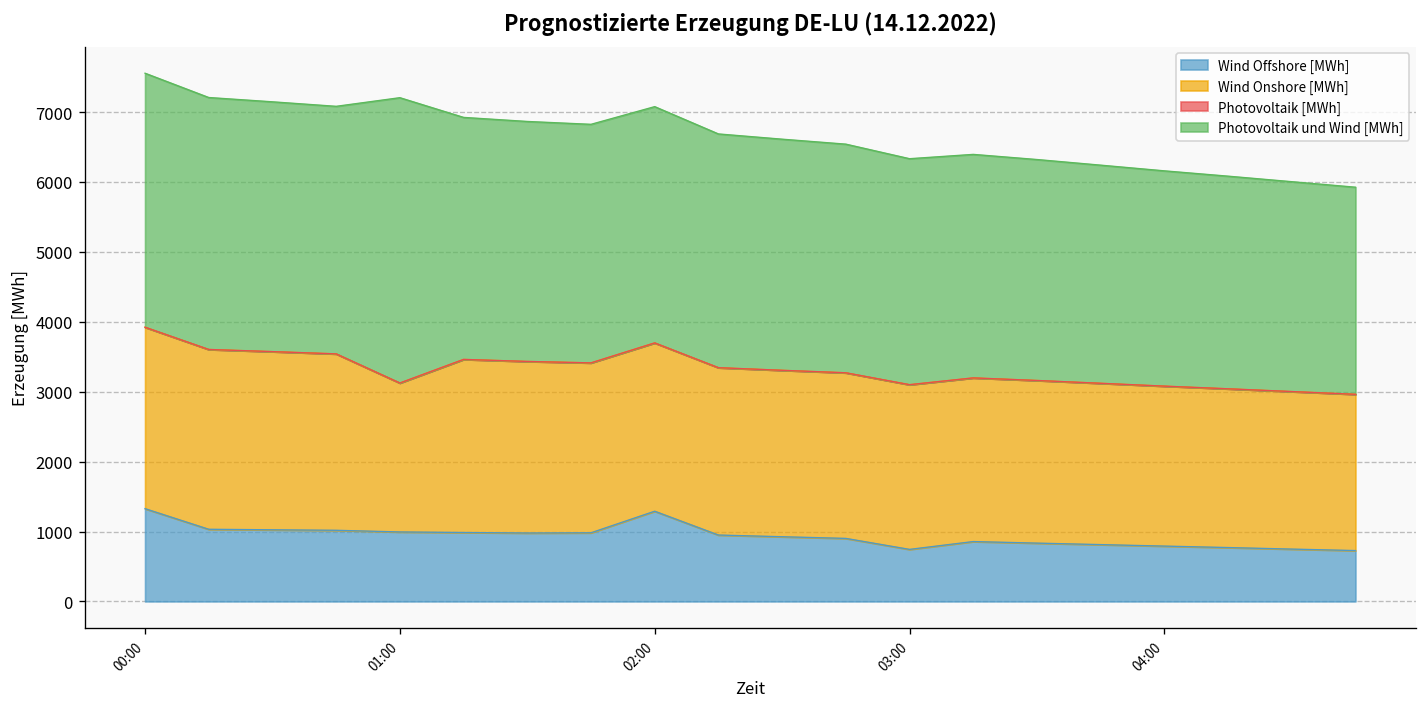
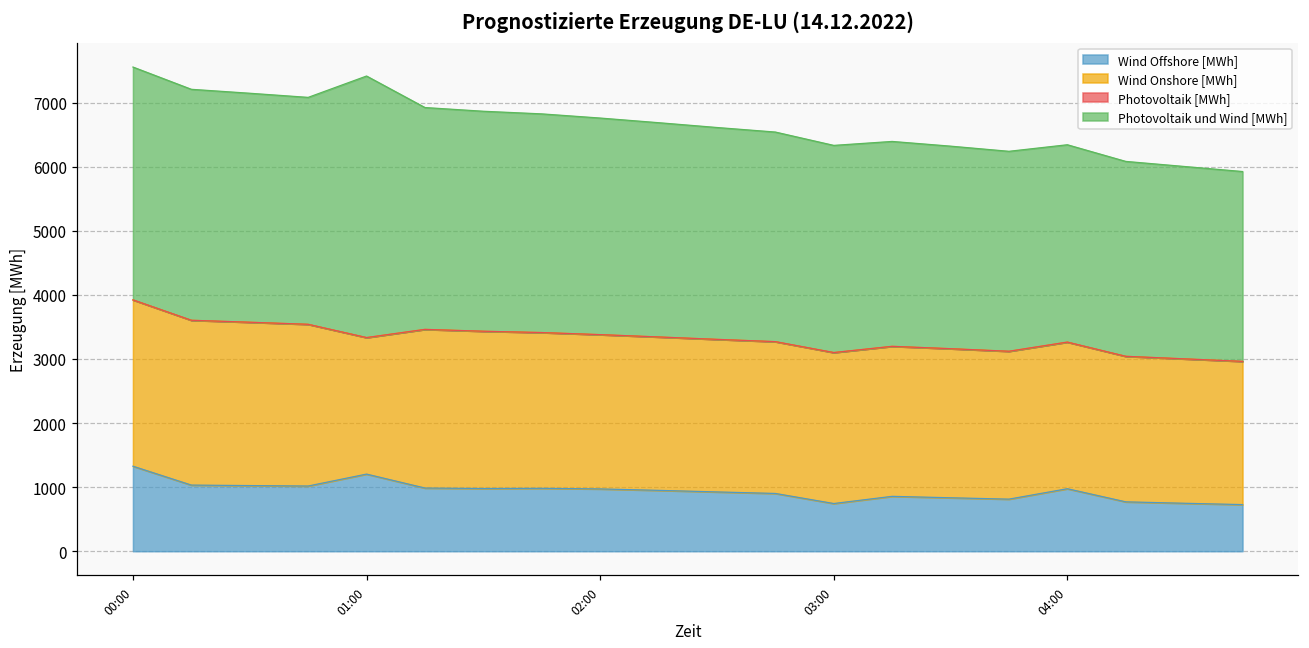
Wind Offshore [MWh], 01:00: 1000 -> 1200
Wind Offshore [MWh], 02:00: 1300 -> 1000
Wind Offshore [MWh], 04:00: 800 -> 1000
